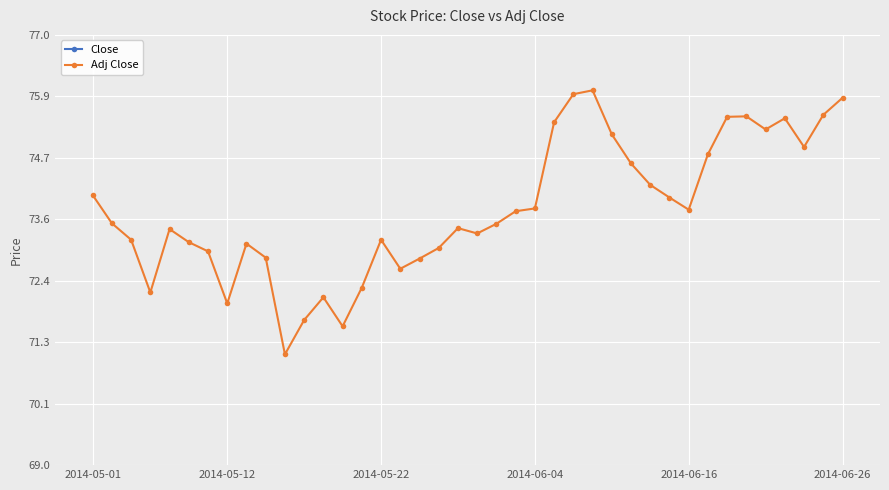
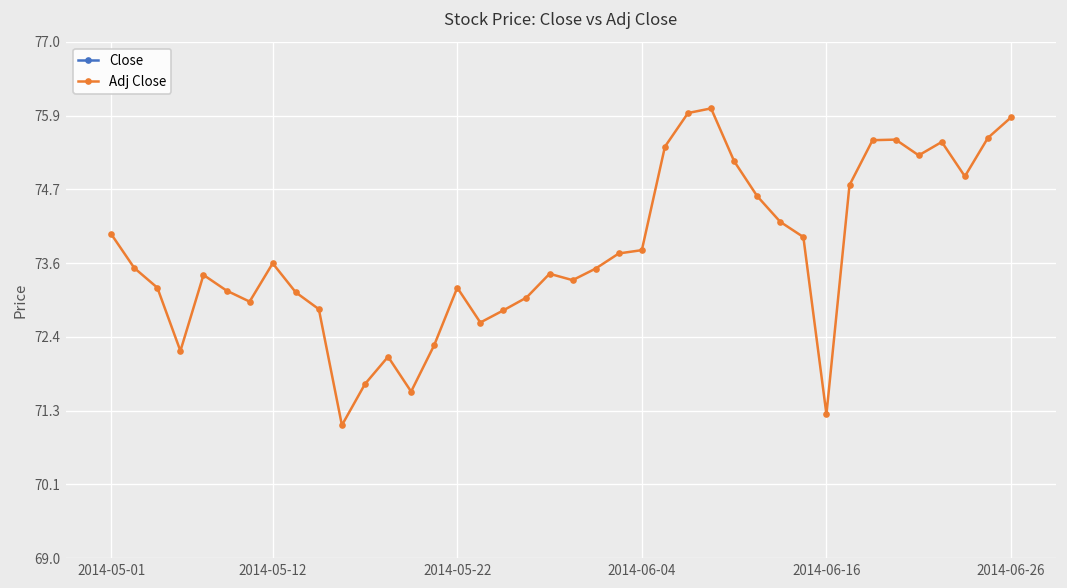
Adj Close, 2014-05-12: 72.0 -> 73.6
Adj Close, 2014-06-16: 73.8 -> 71.2
